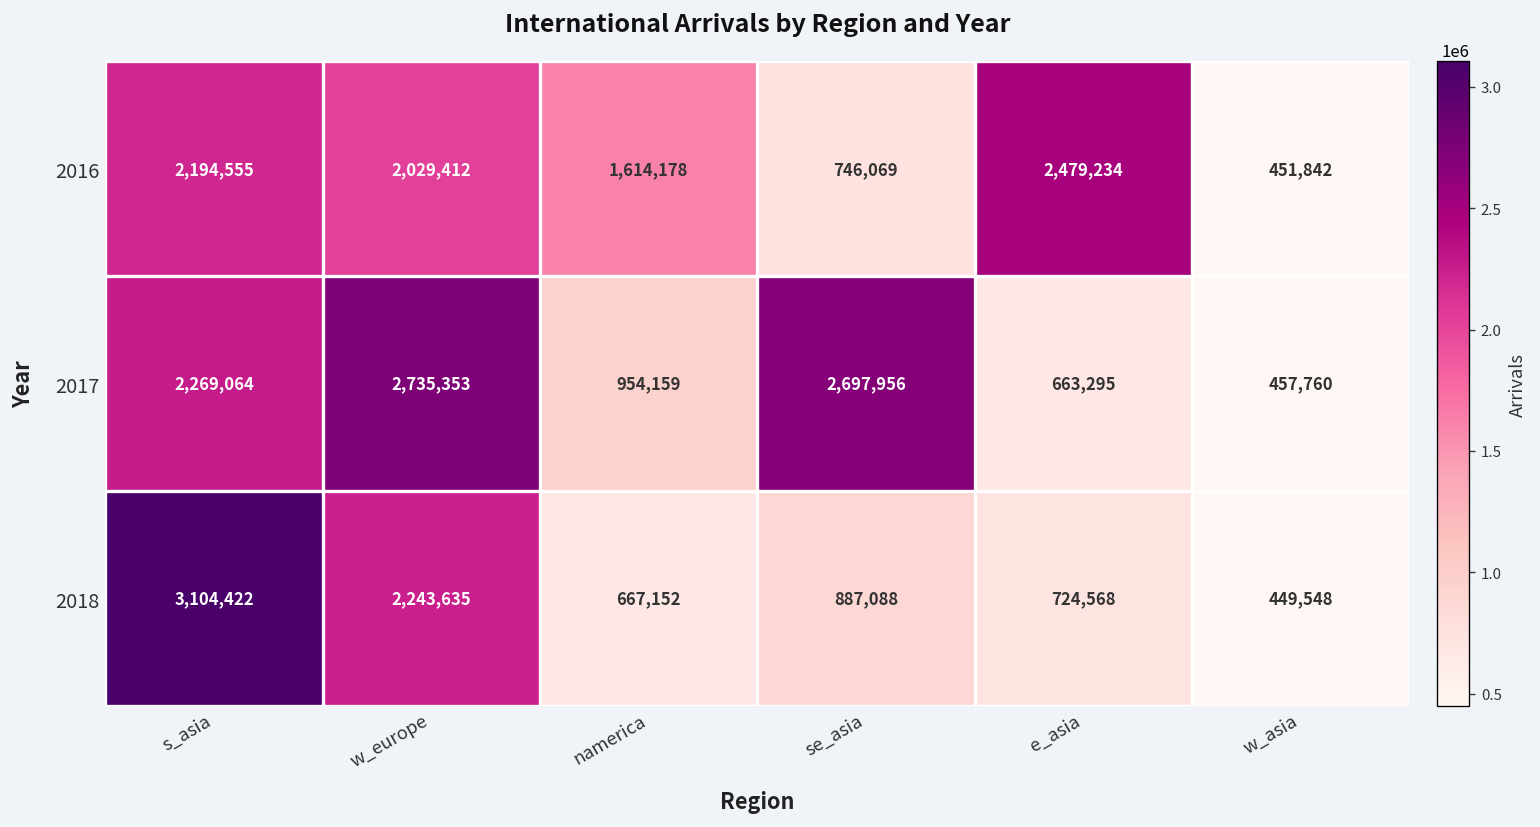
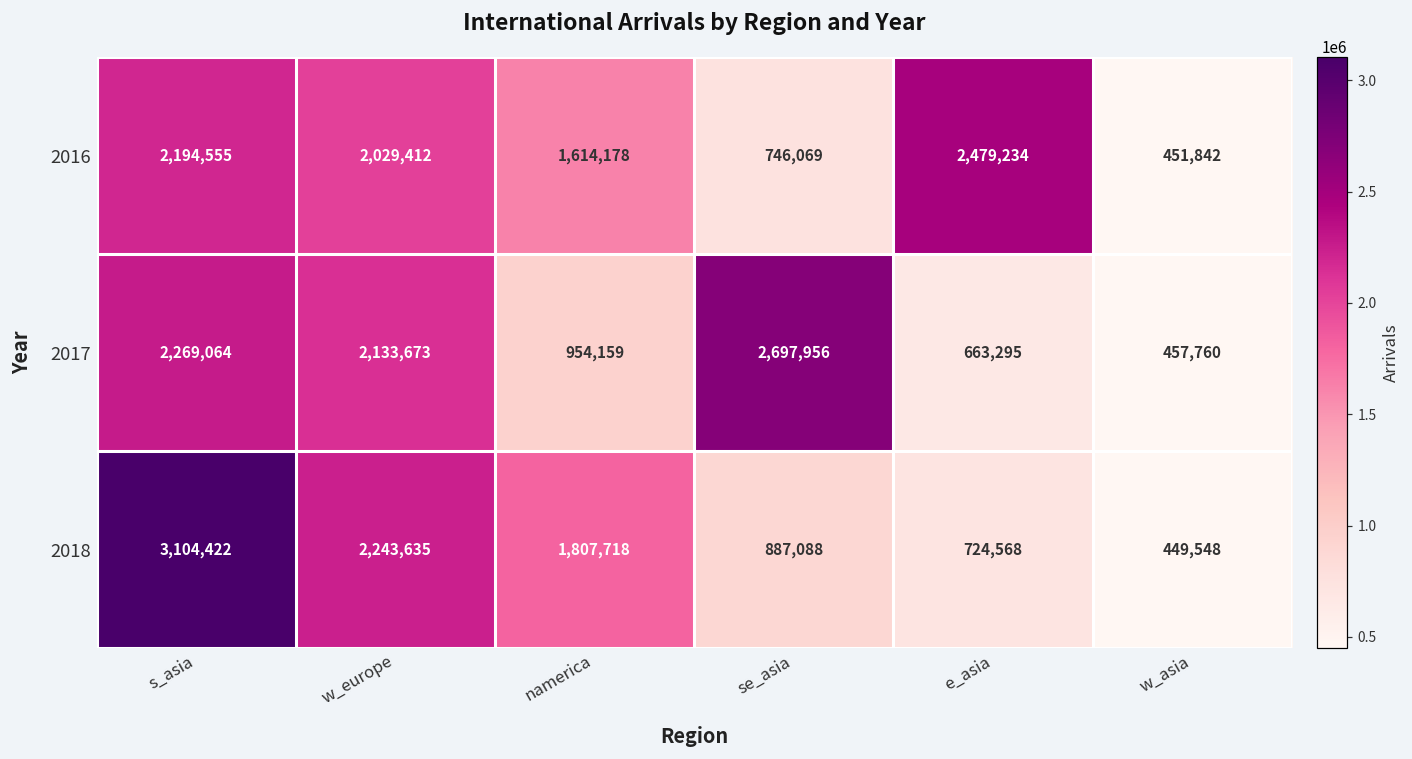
2017, w_europe: 2,735,353 -> 2,133,673
2018, namerica: 667,152 -> 1,807,718
